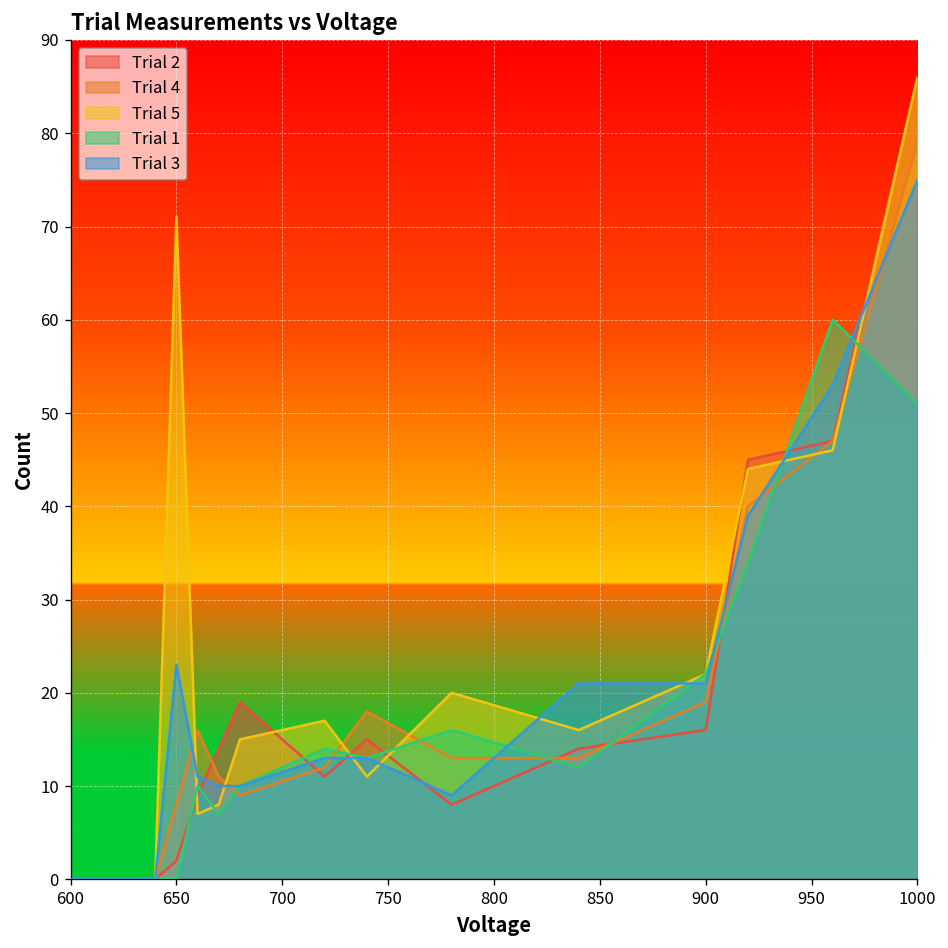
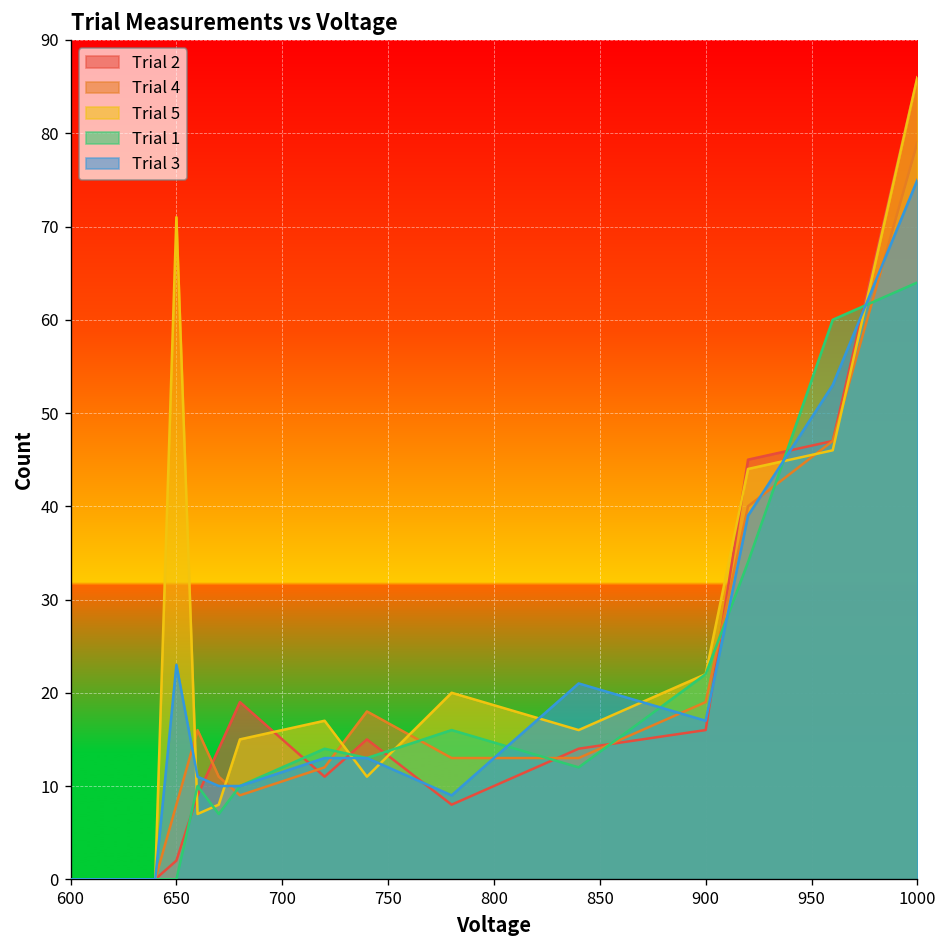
Trial 3, 900: 21 -> 17
Trial 1, 1000: 51 -> 64
